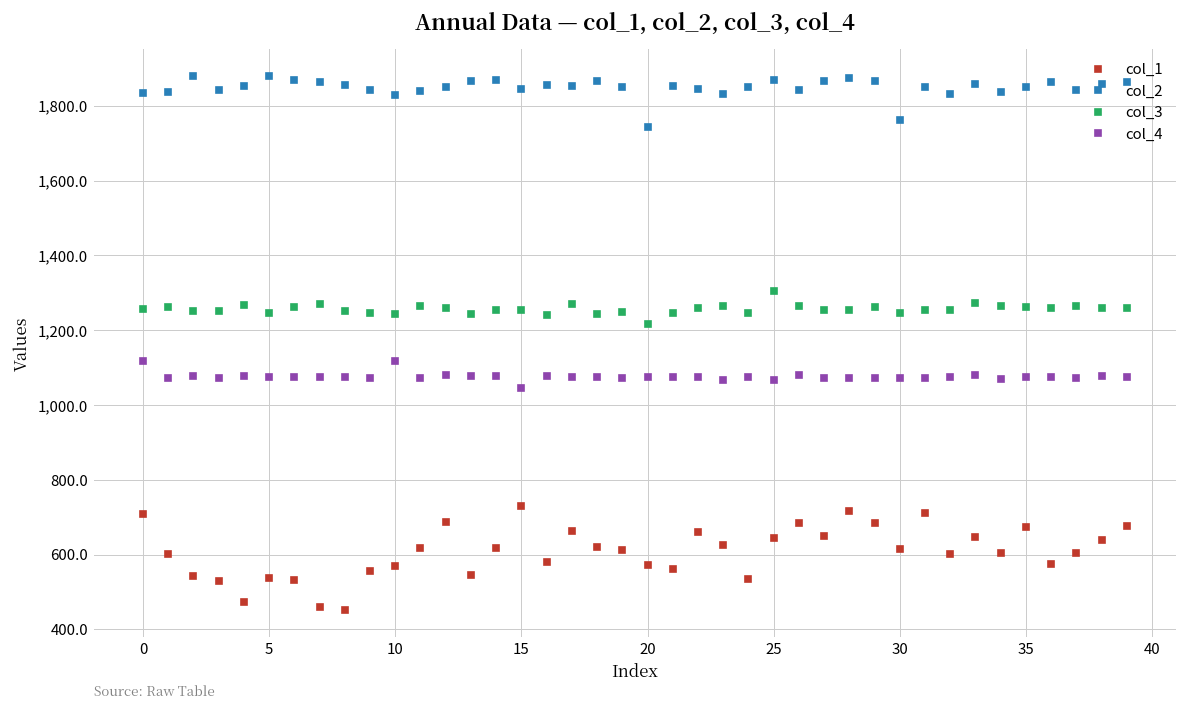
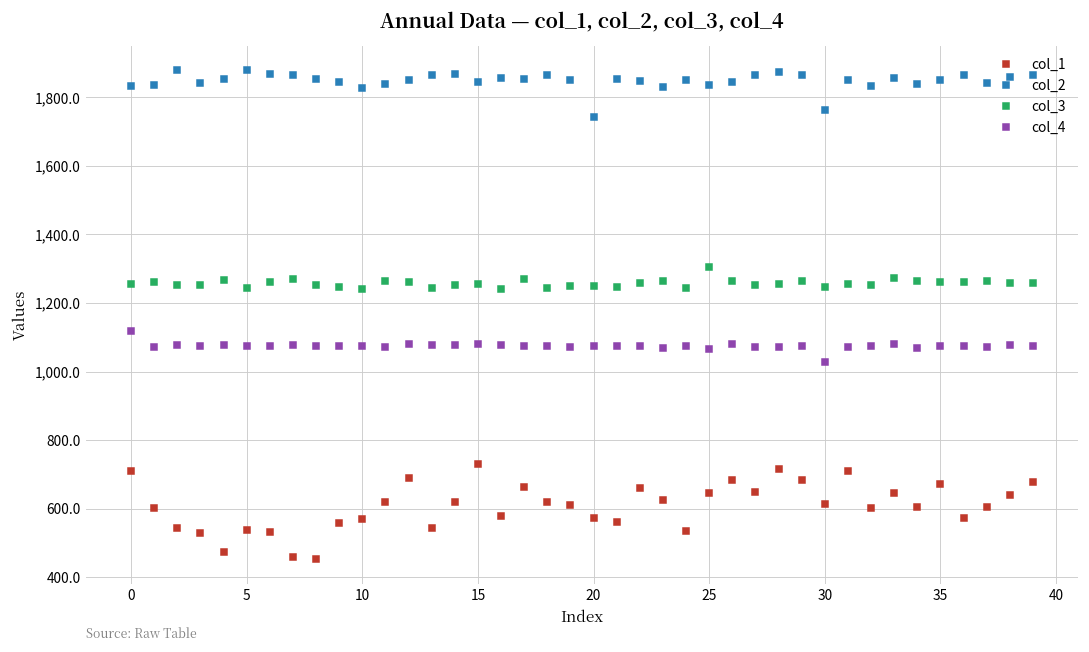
col_4, 10: 1,120 -> 1,080
col_4, 15: 1,050 -> 1,080
col_3, 20: 1,220 -> 1,250
col_2, 25: 1,870 -> 1,840
col_4, 30: 1,070 -> 1,030
